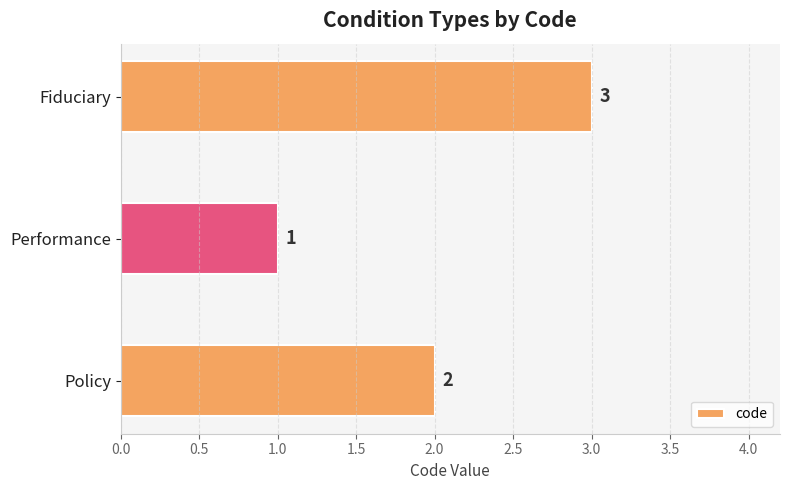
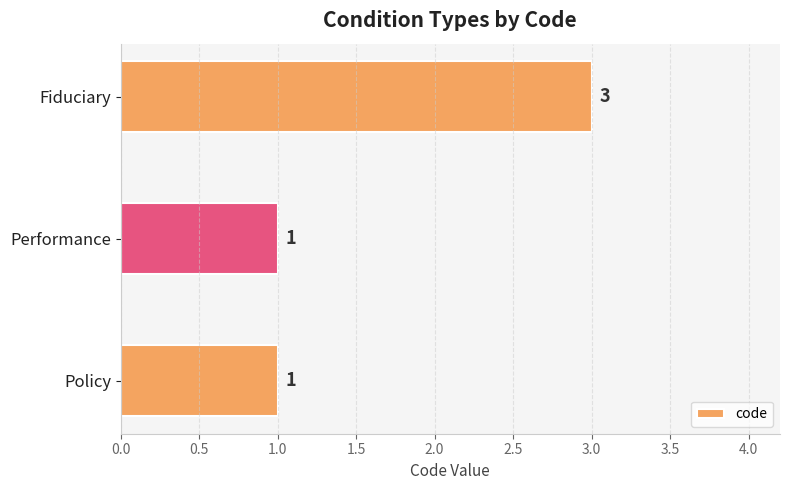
Policy: 2 -> 1
